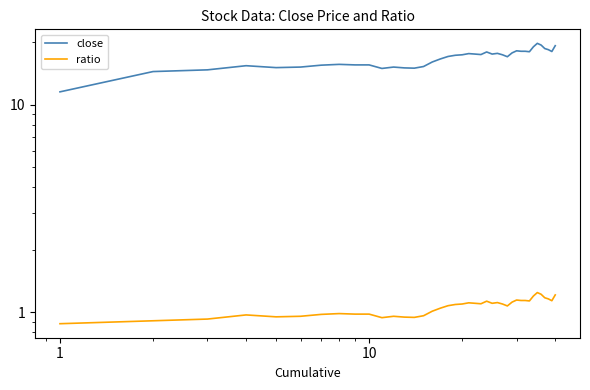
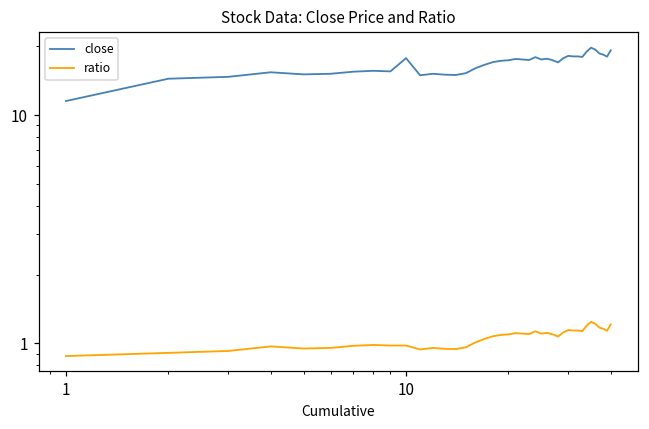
close, 10: 16 -> 18
